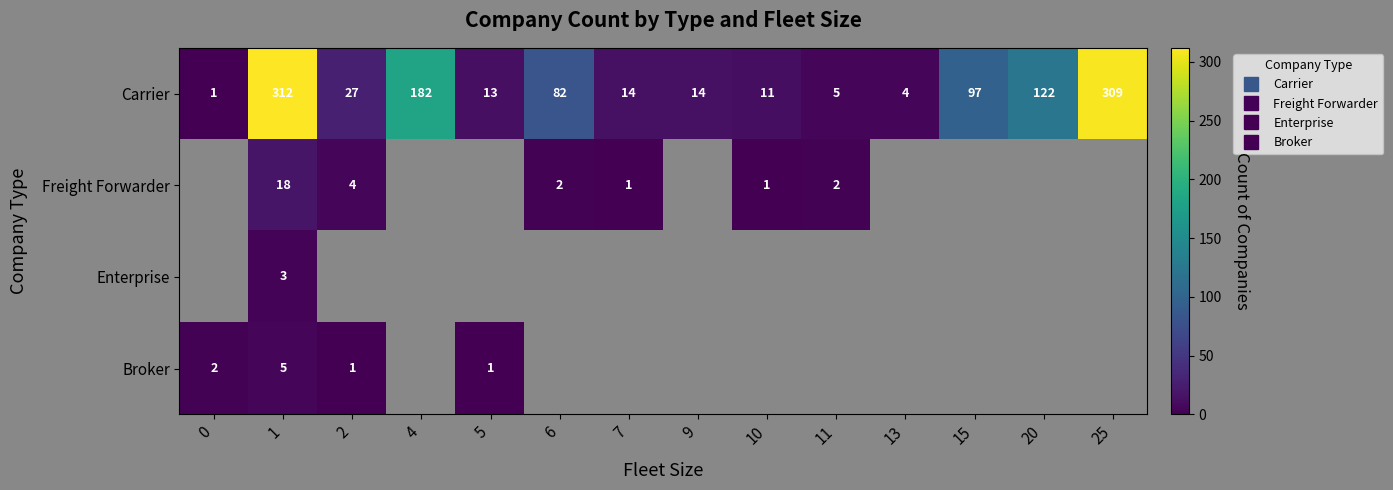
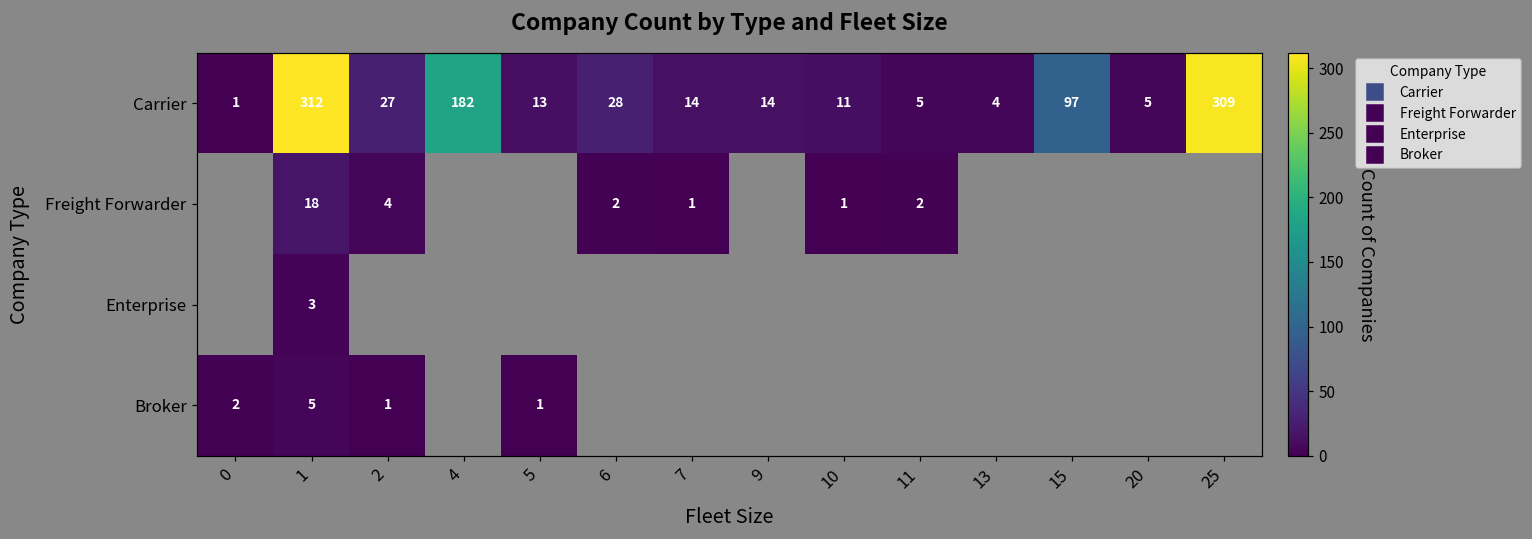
Carrier, 6: 82 -> 28
Carrier, 20: 122 -> 5
